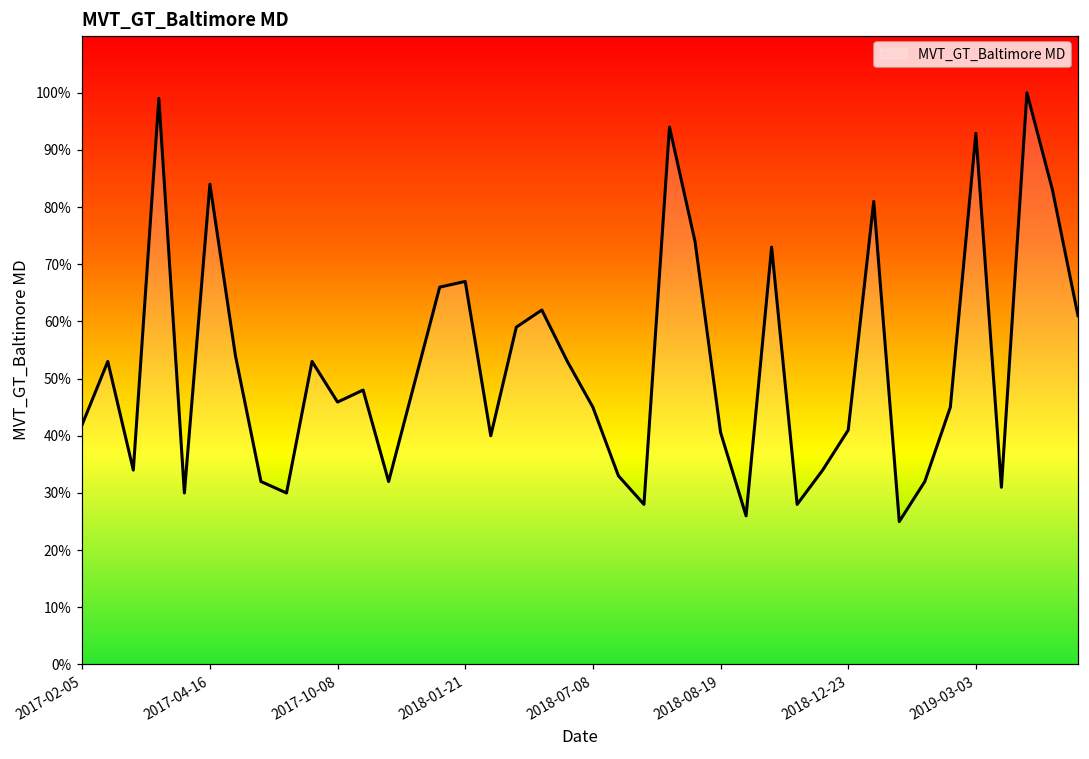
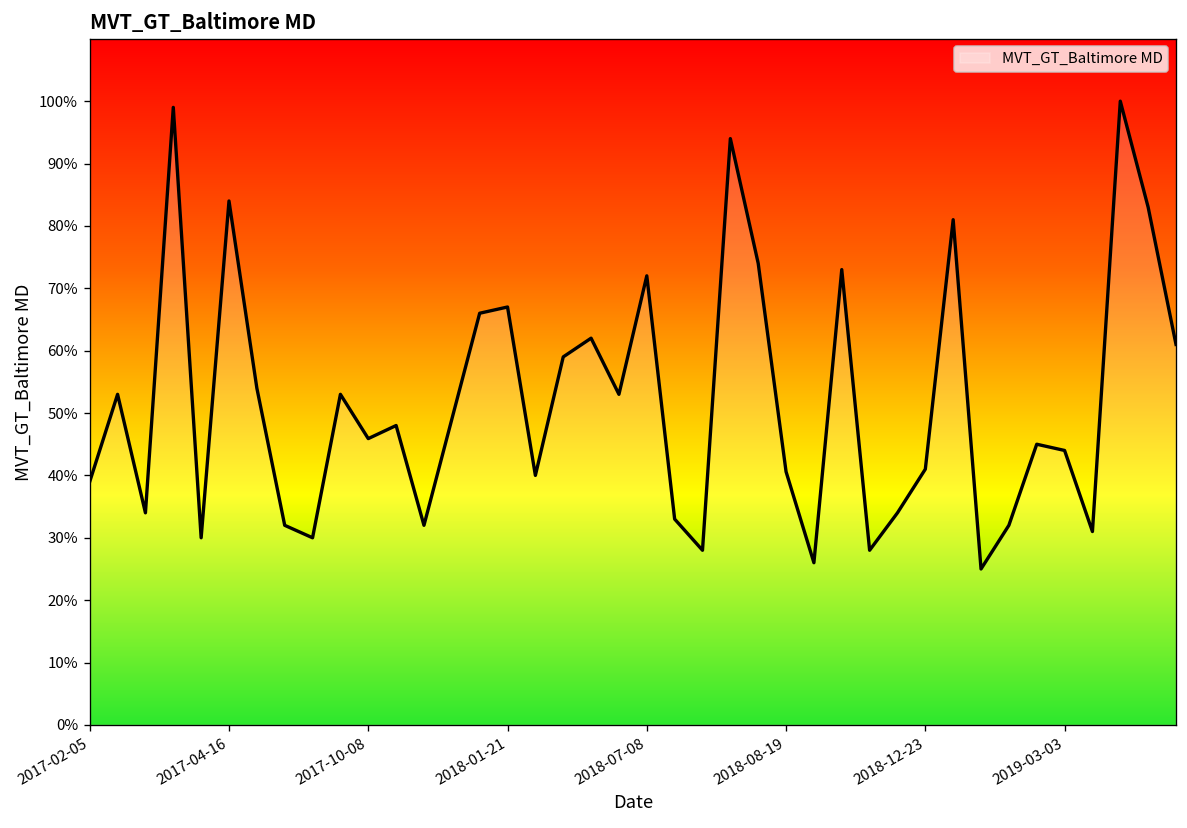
2017-02-05: 42% -> 39%
2018-07-08: 45% -> 72%
2019-03-03: 93% -> 44%
